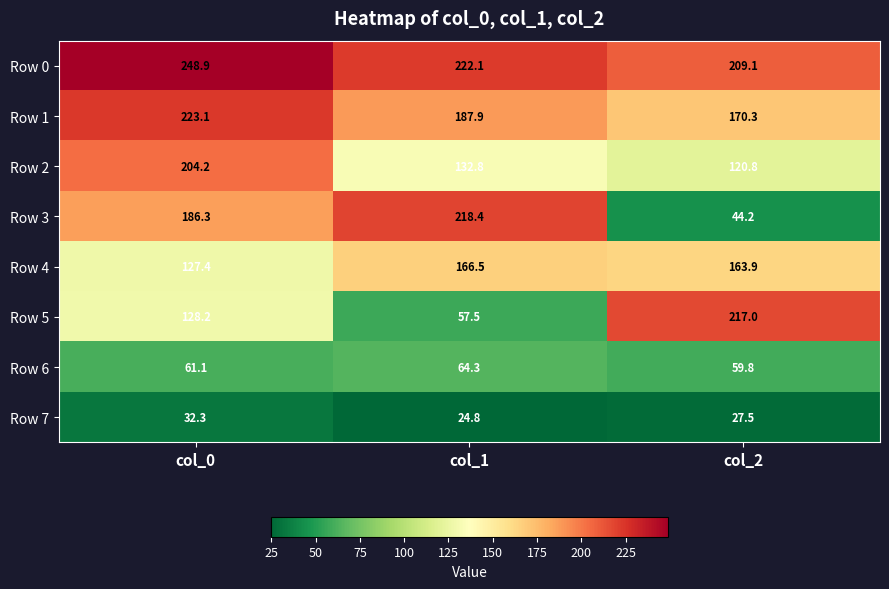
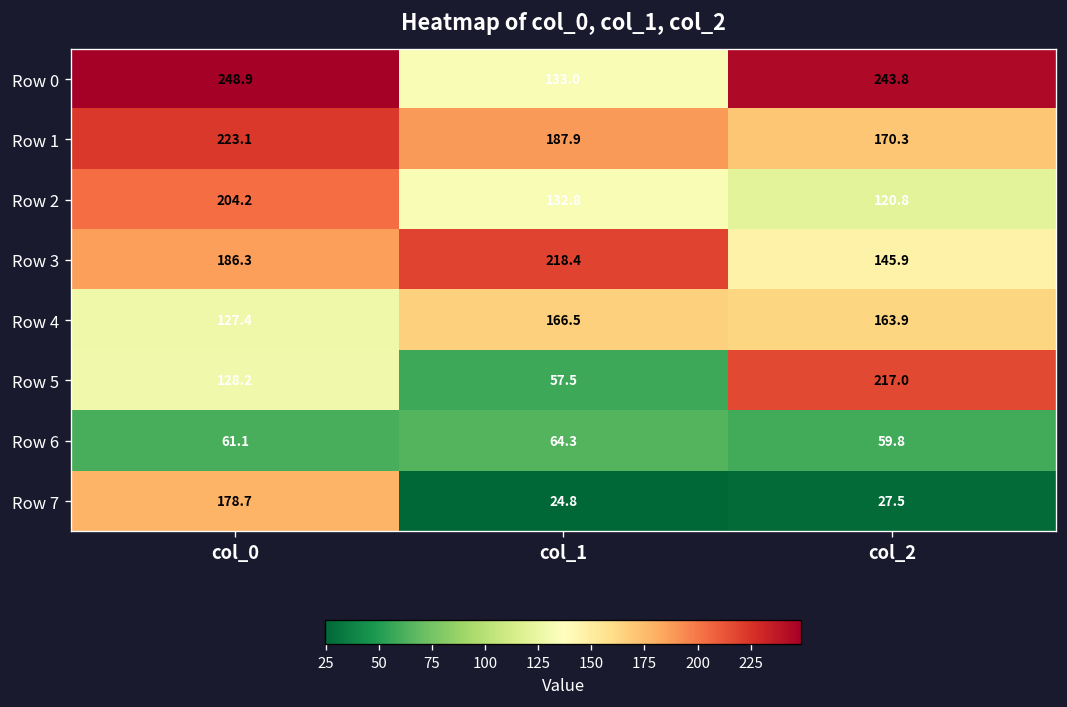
Row 0, col_1: 222.1 -> 133.0
Row 0, col_2: 209.1 -> 243.8
Row 3, col_2: 44.2 -> 145.9
Row 7, col_0: 32.3 -> 178.7
